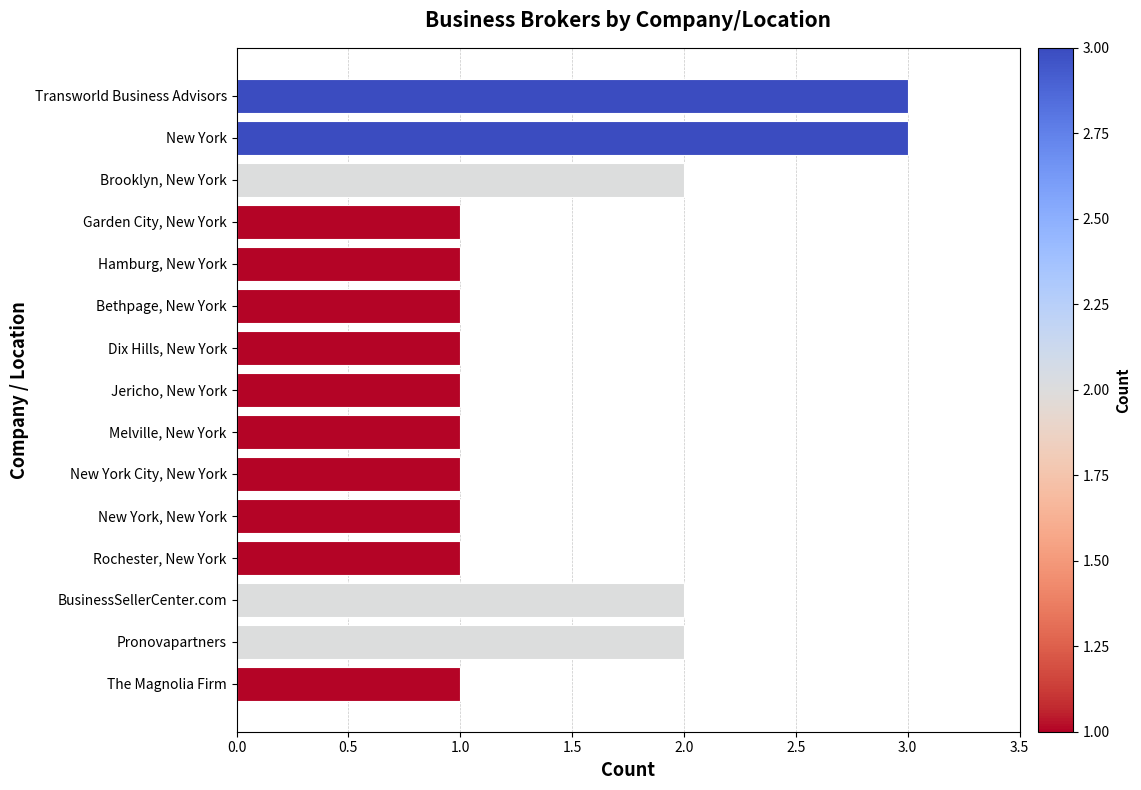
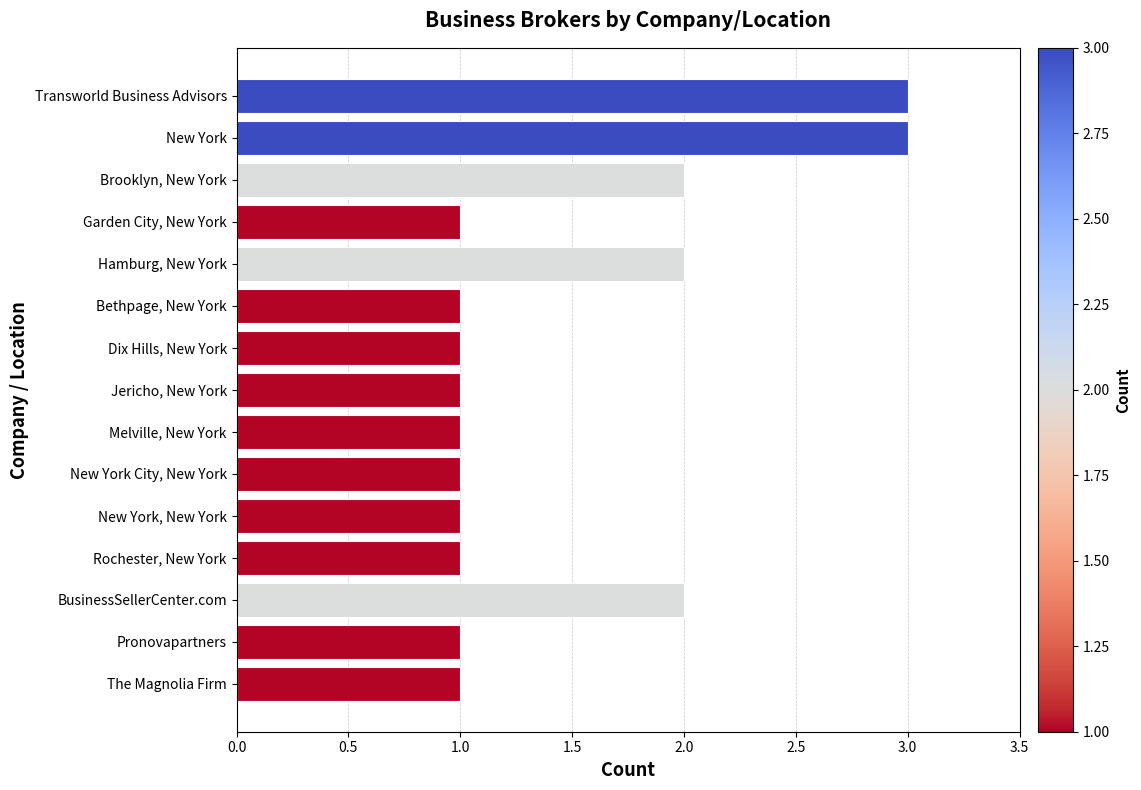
Hamburg, New York: 1 -> 2
Pronovapartners: 2 -> 1
